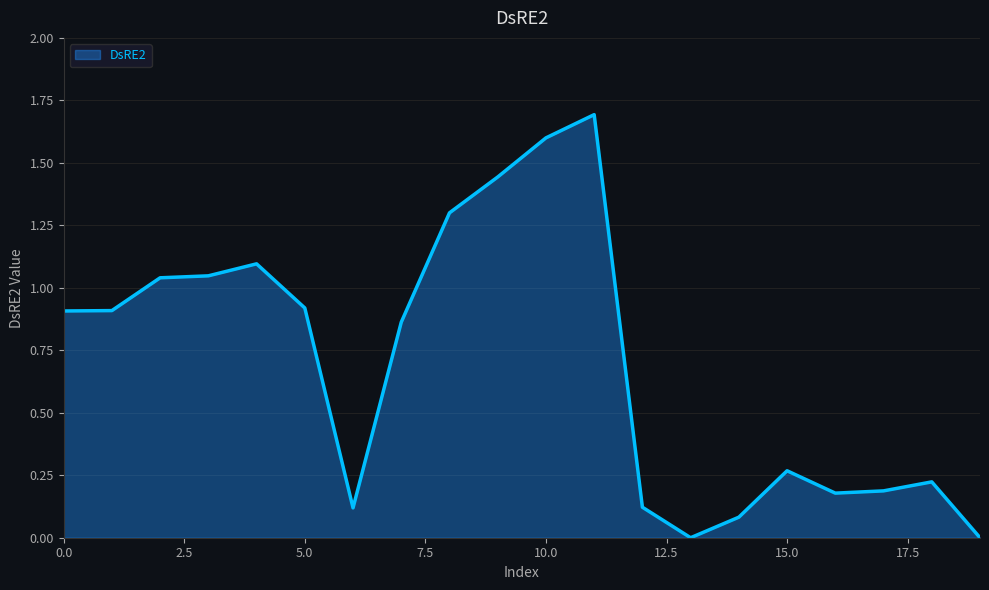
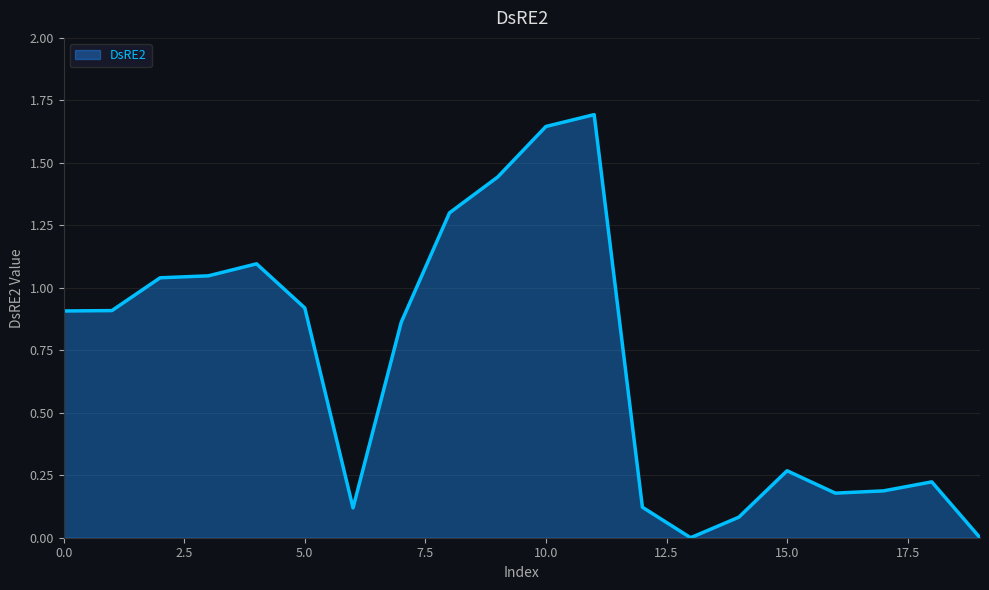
10.0: 1.60 -> 1.65
